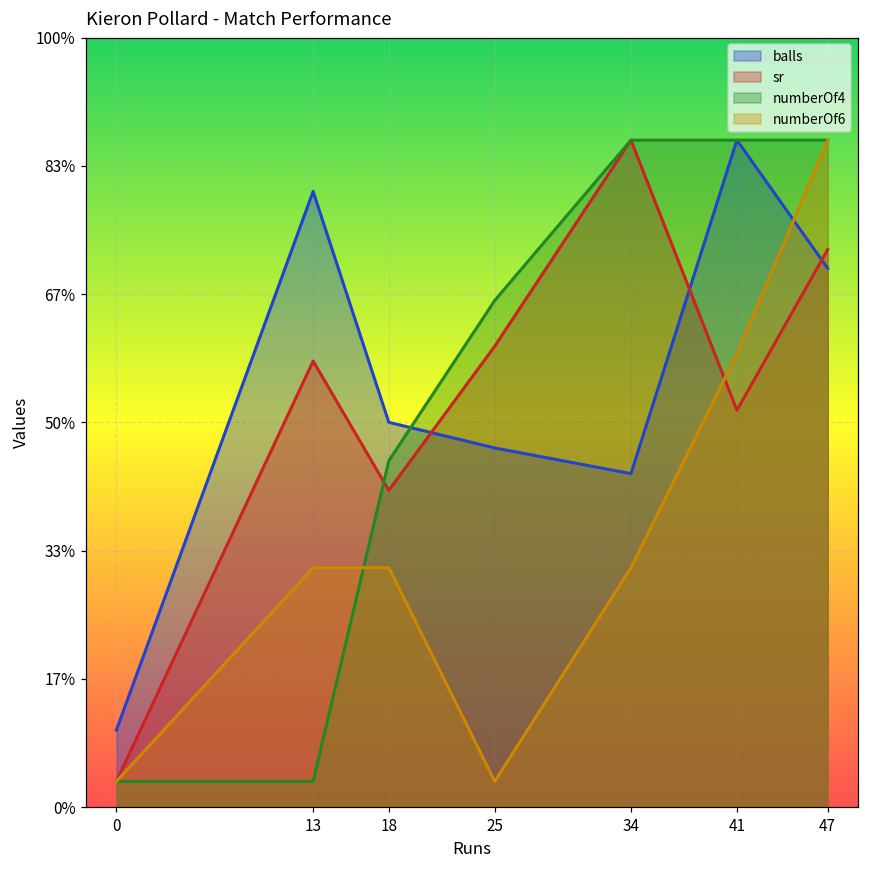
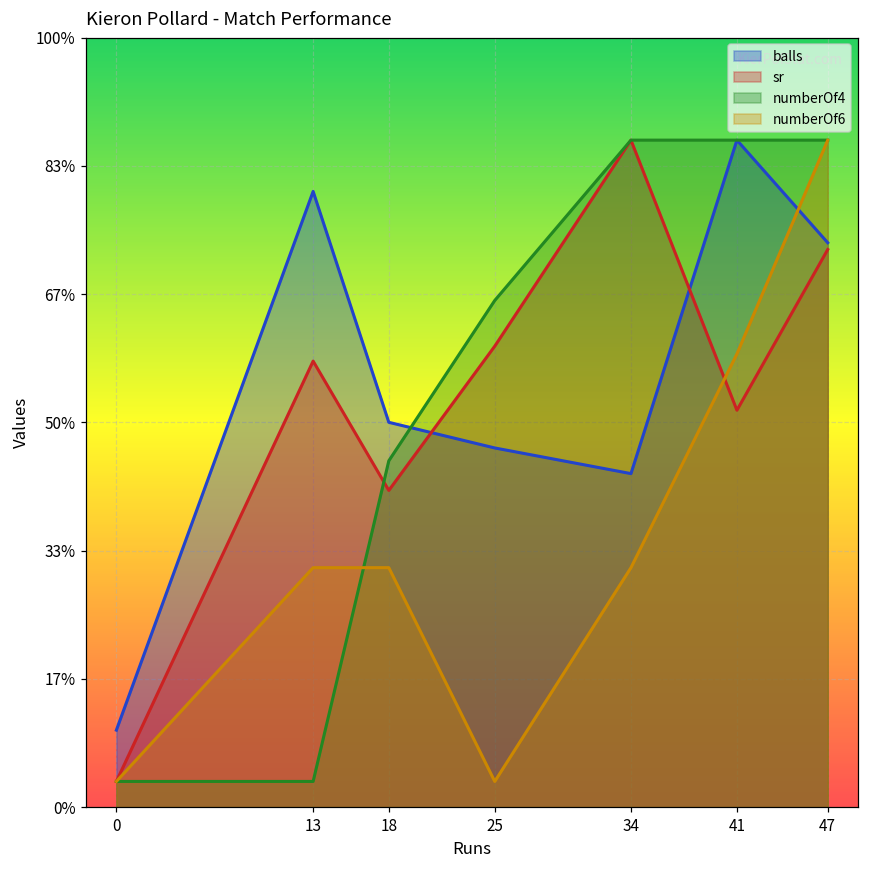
balls, 47: 70% -> 73%
